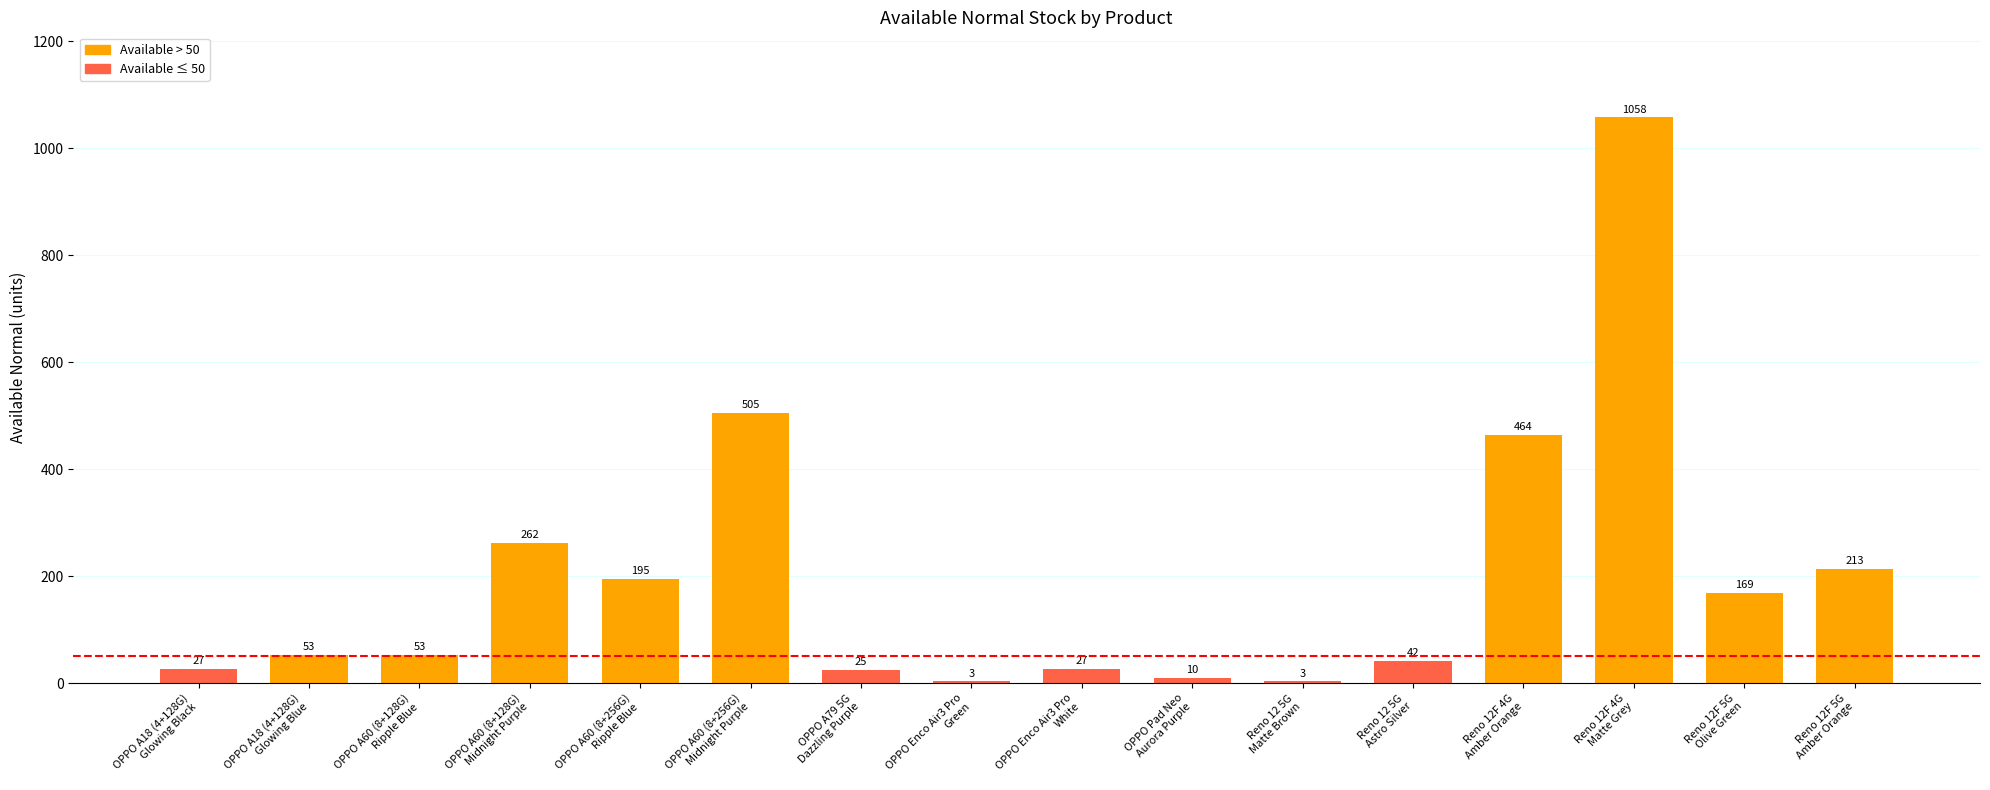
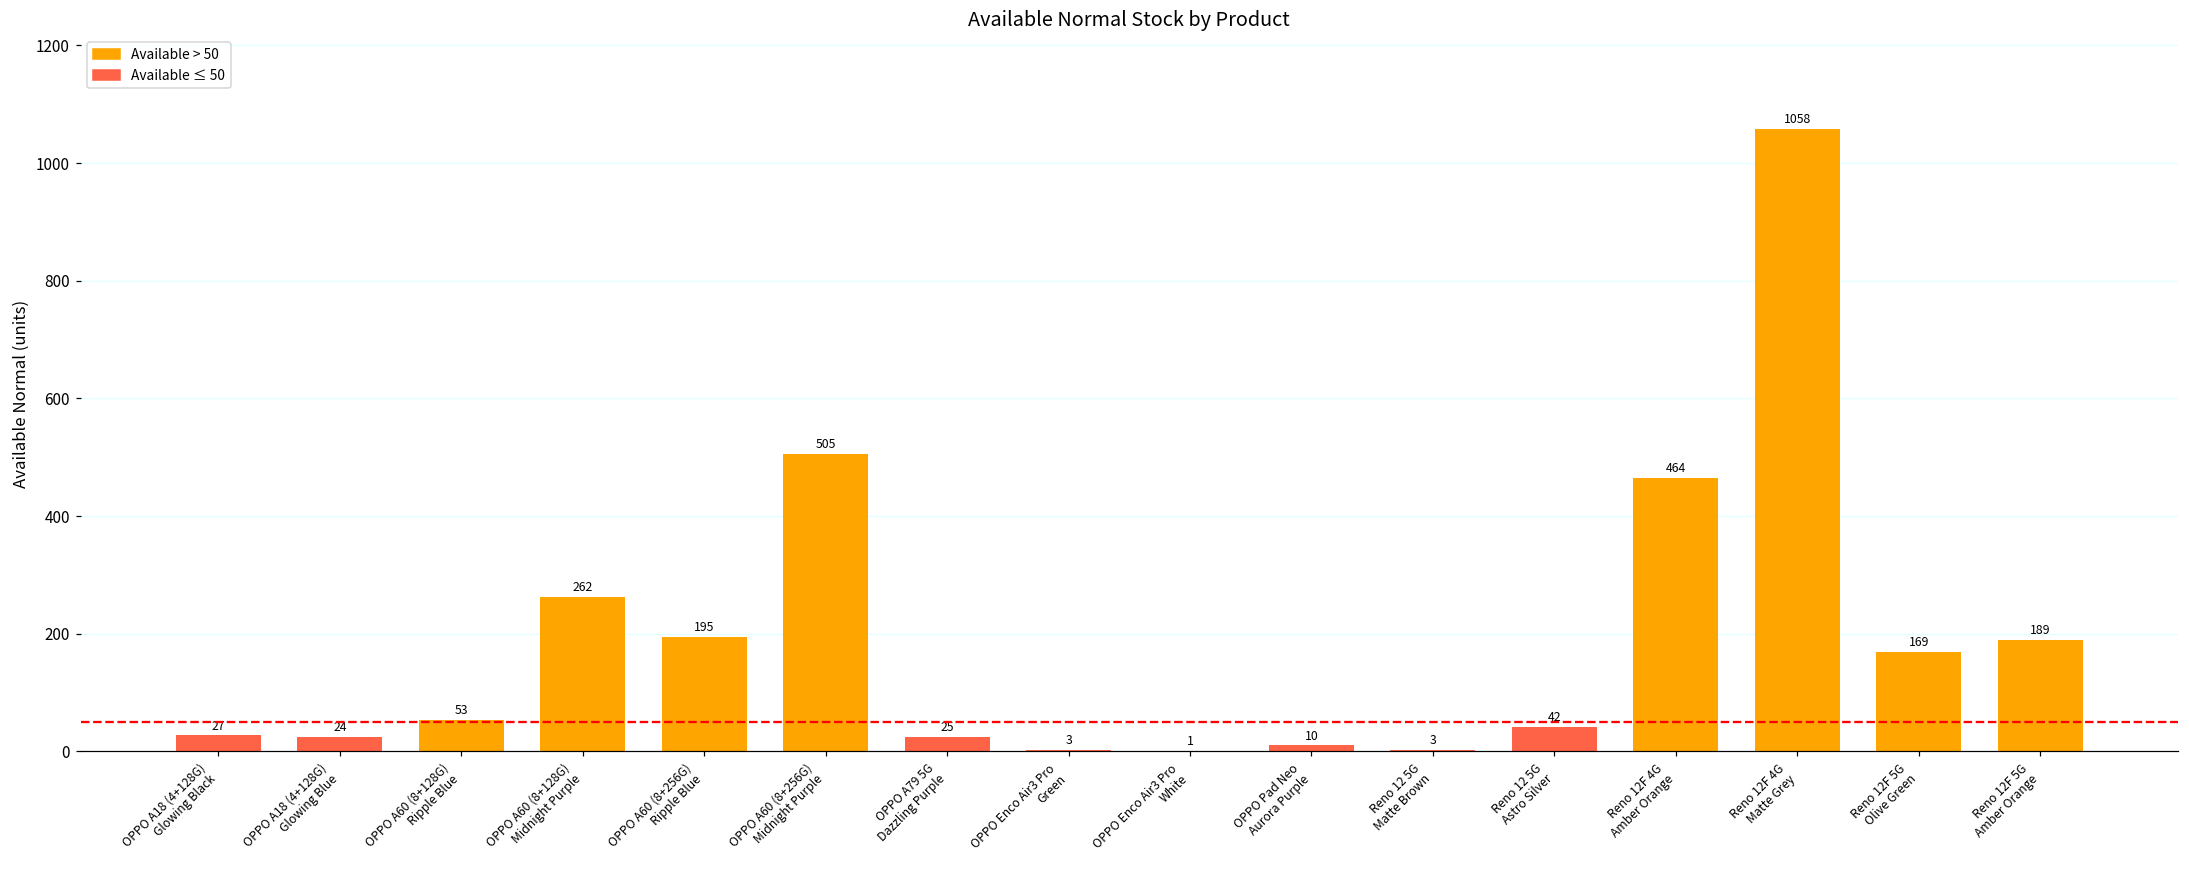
OPPO A18 (4+128G) Glowing Blue: 53 -> 24
OPPO Enco Air3 Pro White: 27 -> 1
Reno 12F 5G Amber Orange: 213 -> 189
